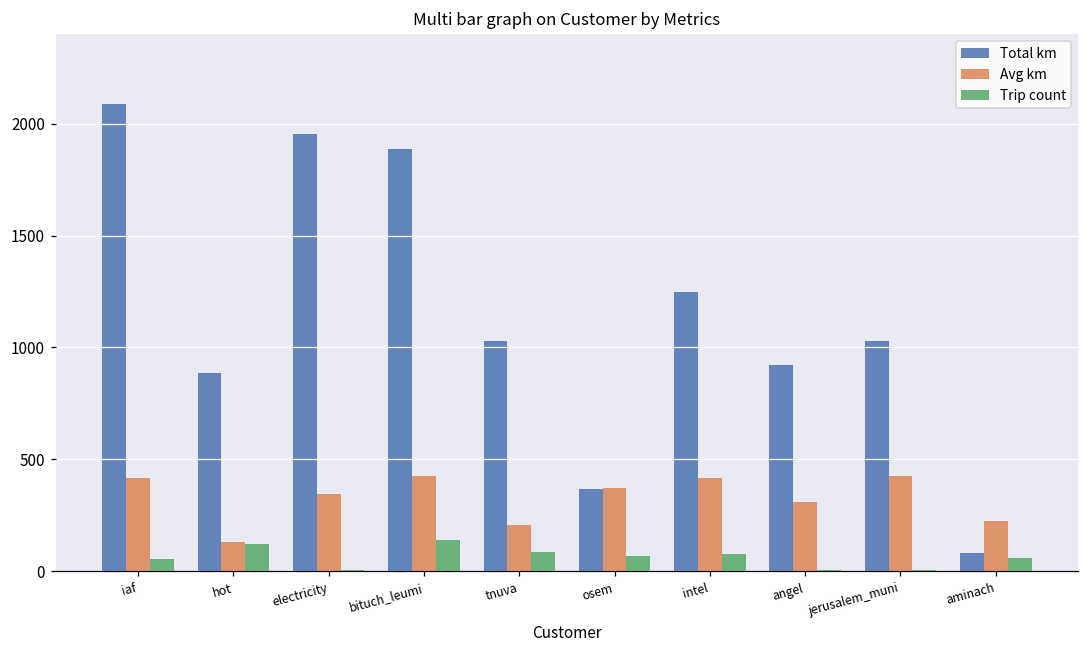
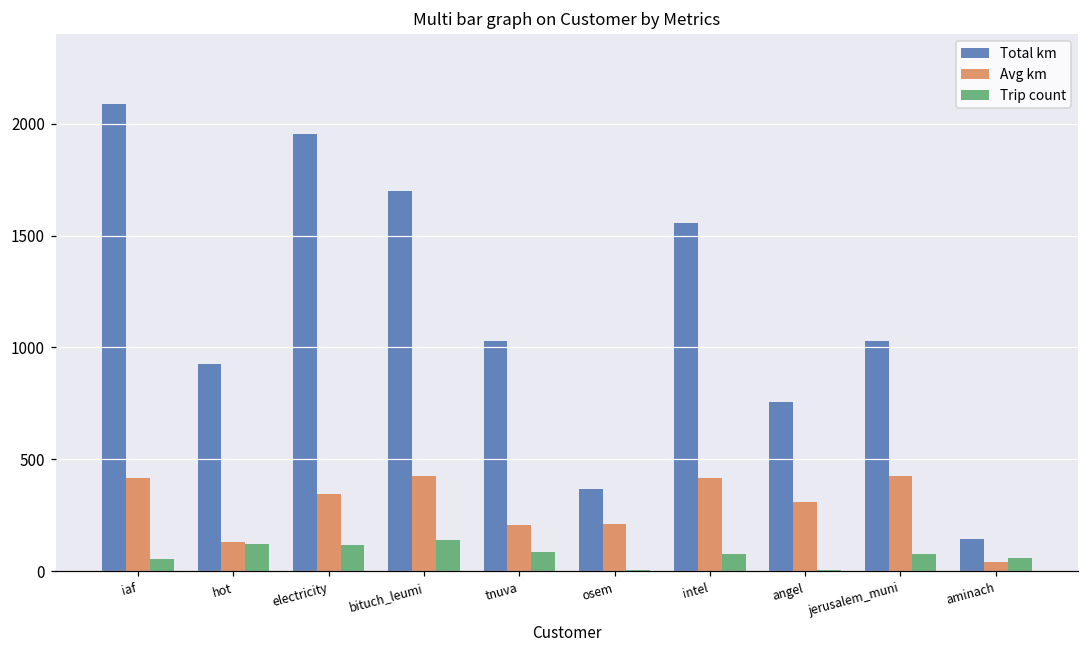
Total km, hot: 880 -> 930
Trip count, electricity: 10 -> 120
Total km, bituch_leumi: 1890 -> 1700
Avg km, osem: 370 -> 210
Trip count, osem: 70 -> 0
Total km, intel: 1250 -> 1560
Total km, angel: 920 -> 760
Trip count, jerusalem_muni: 0 -> 80
Total km, aminach: 80 -> 140
Avg km, aminach: 220 -> 40
